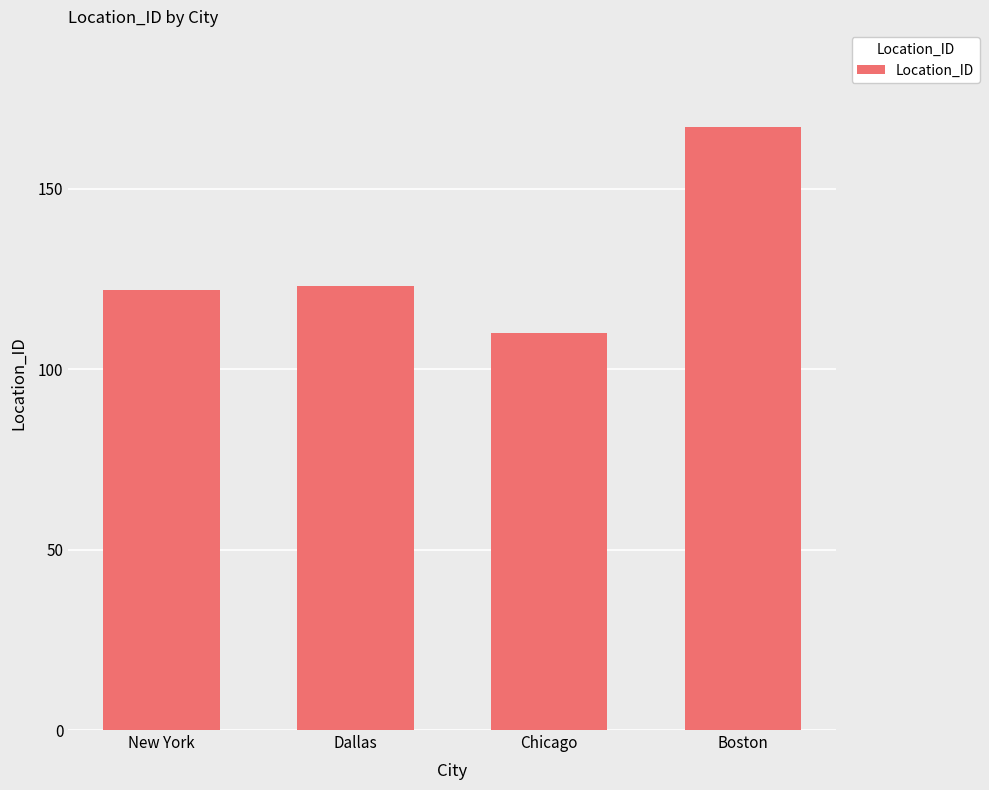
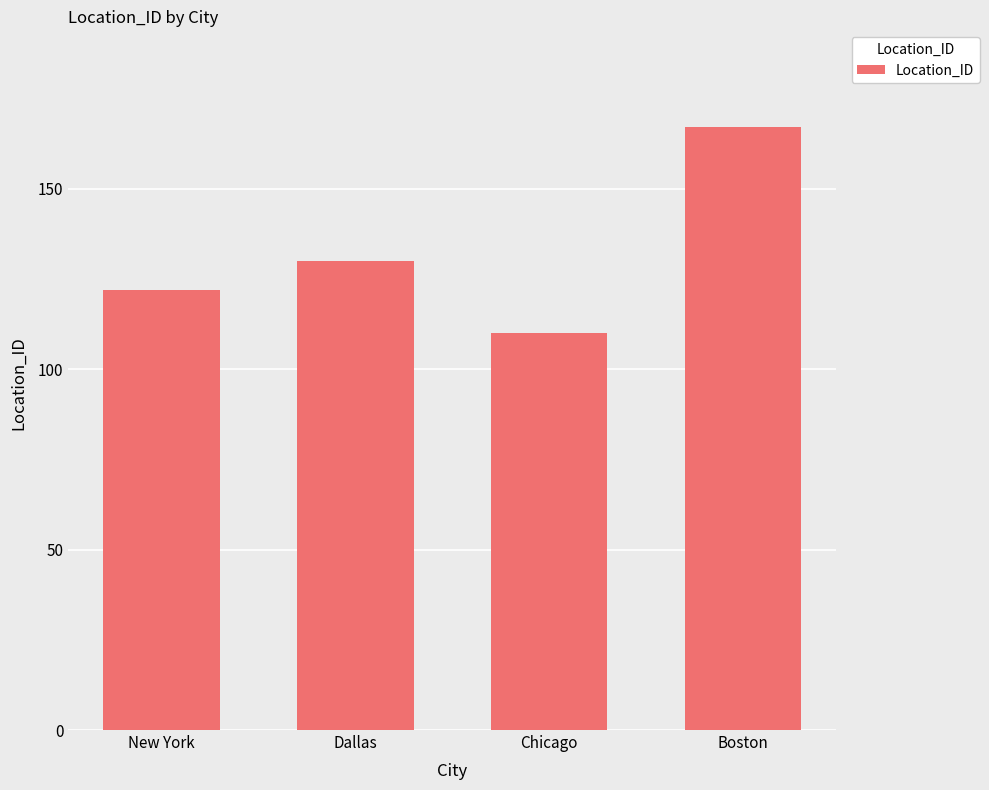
Dallas: 123 -> 130
